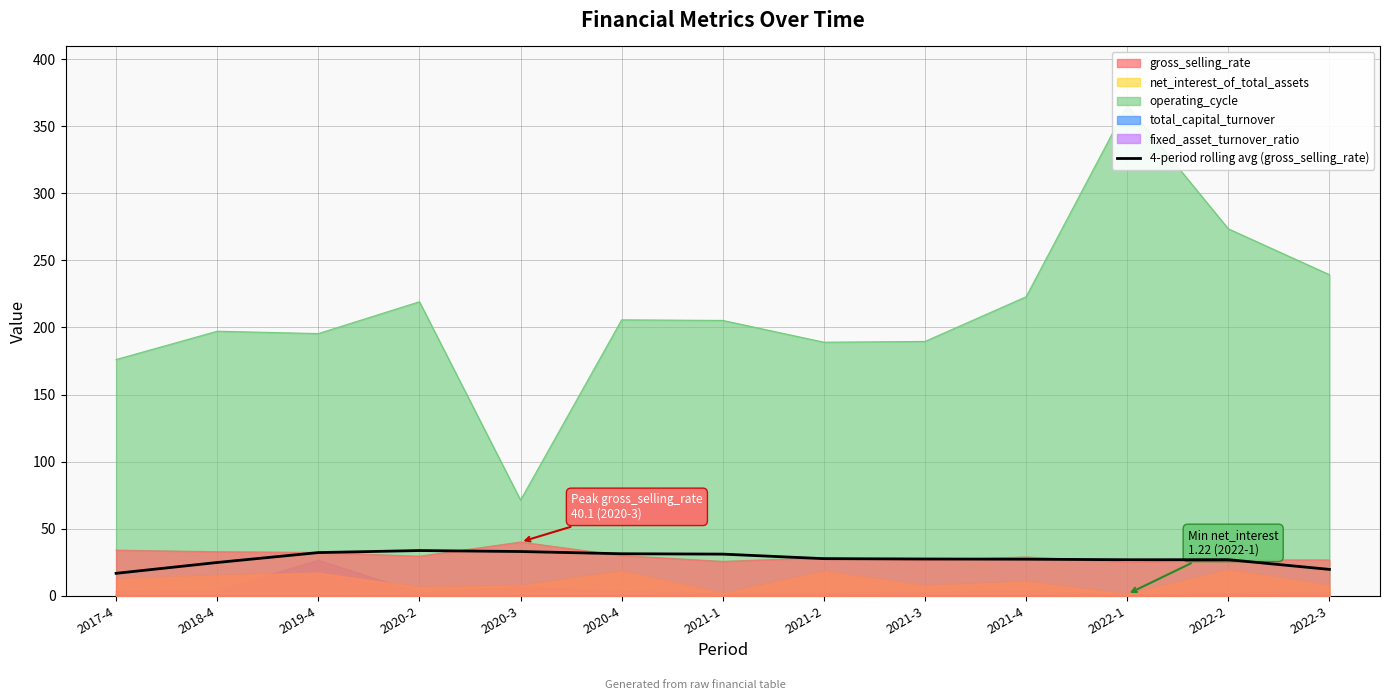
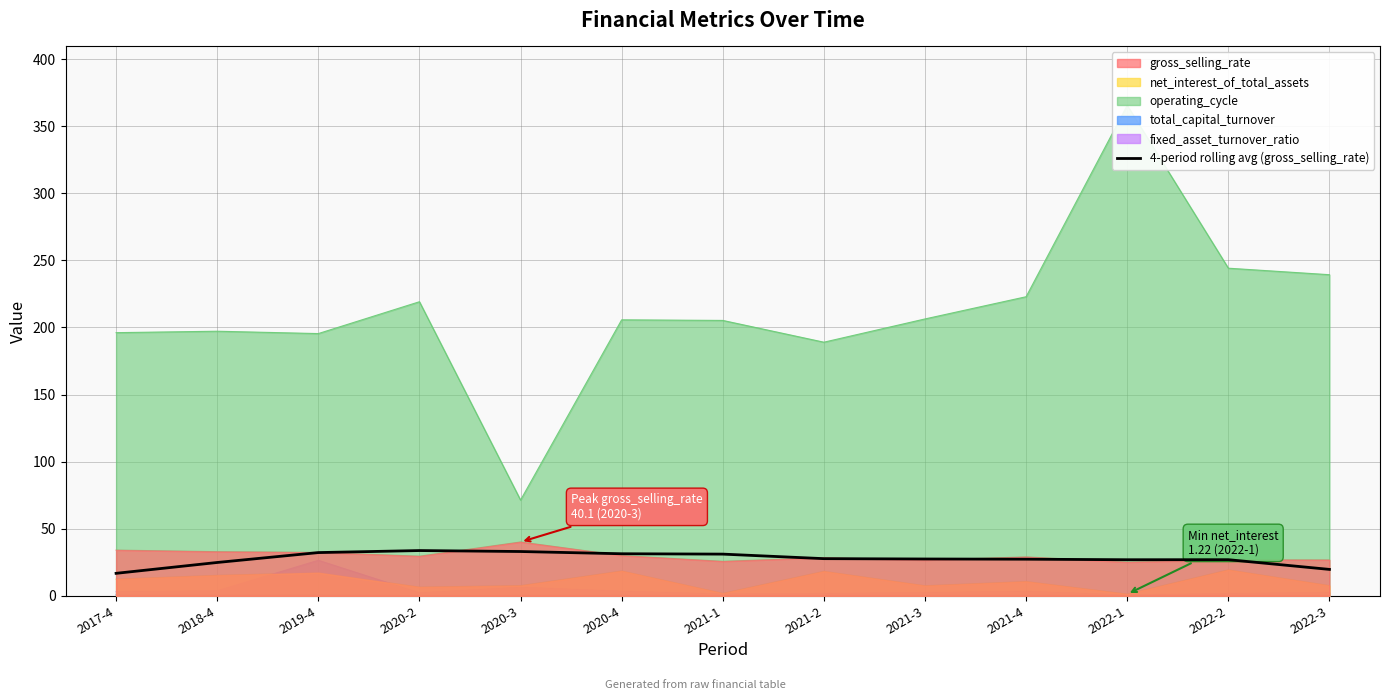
operating_cycle, 2017-4: 176 -> 196
operating_cycle, 2021-3: 190 -> 206
operating_cycle, 2022-2: 274 -> 244
